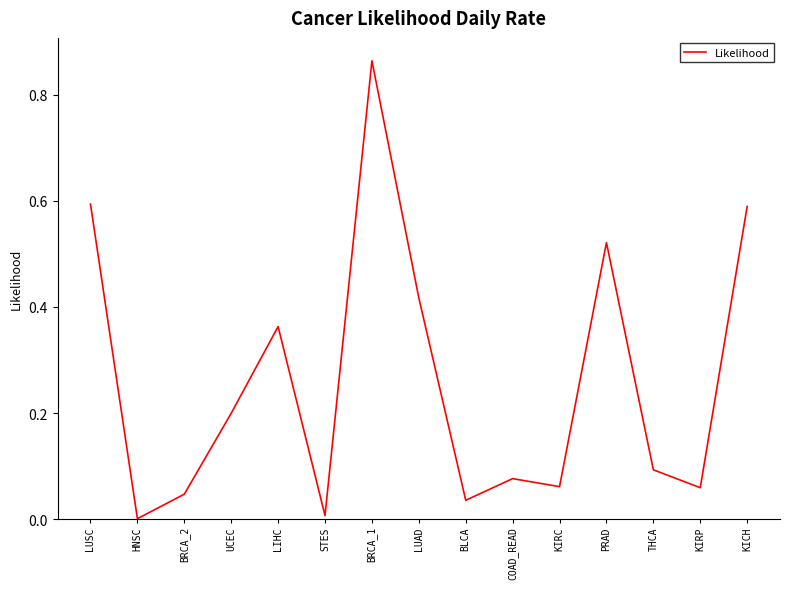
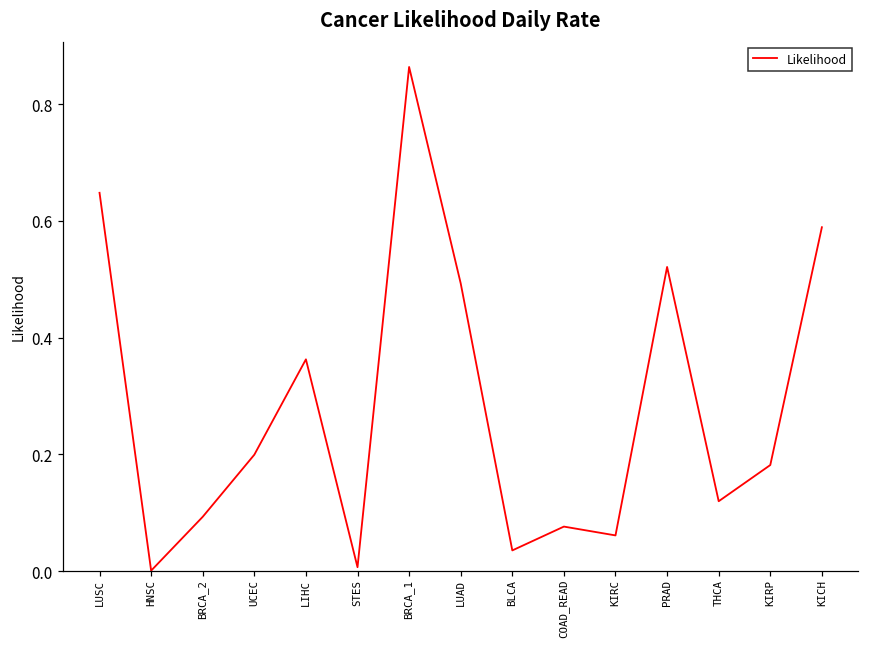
LUSC: 0.59 -> 0.65
BRCA_2: 0.05 -> 0.09
LUAD: 0.42 -> 0.49
THCA: 0.09 -> 0.12
KIRP: 0.06 -> 0.18
